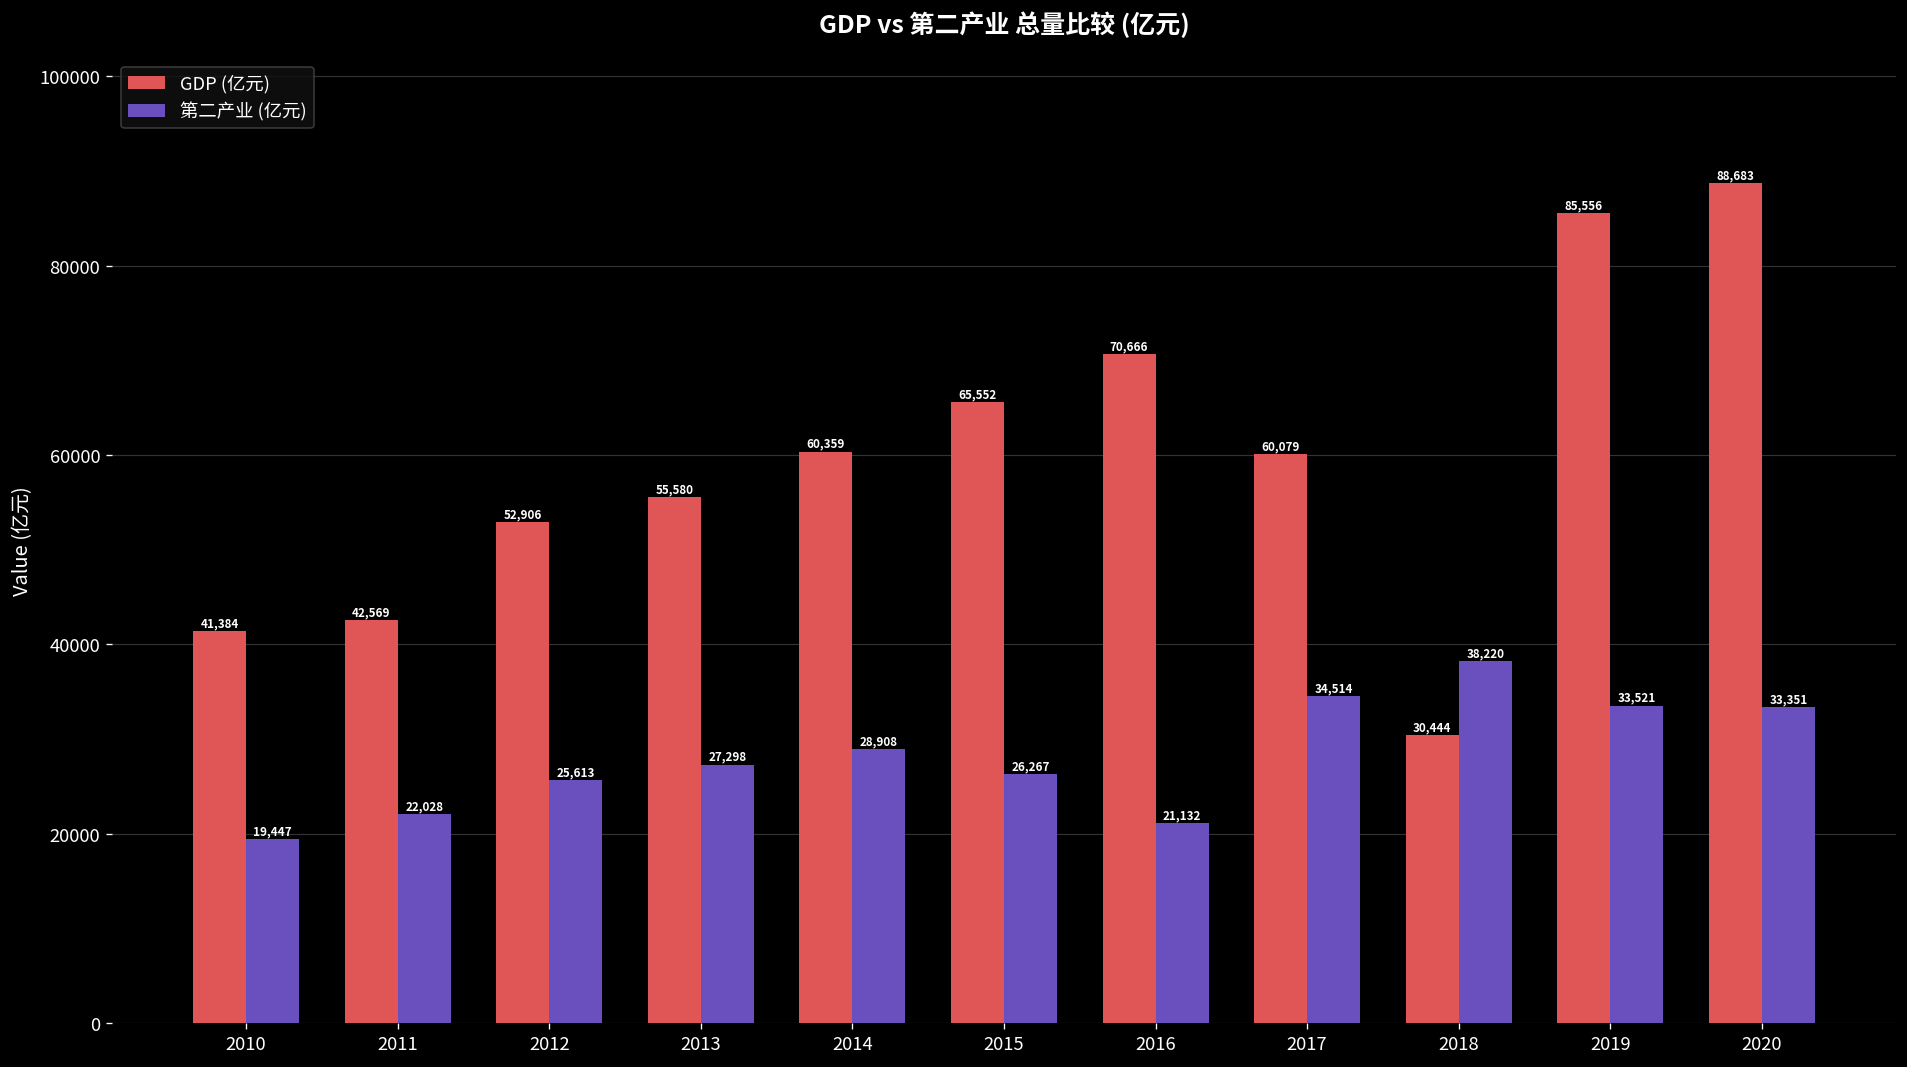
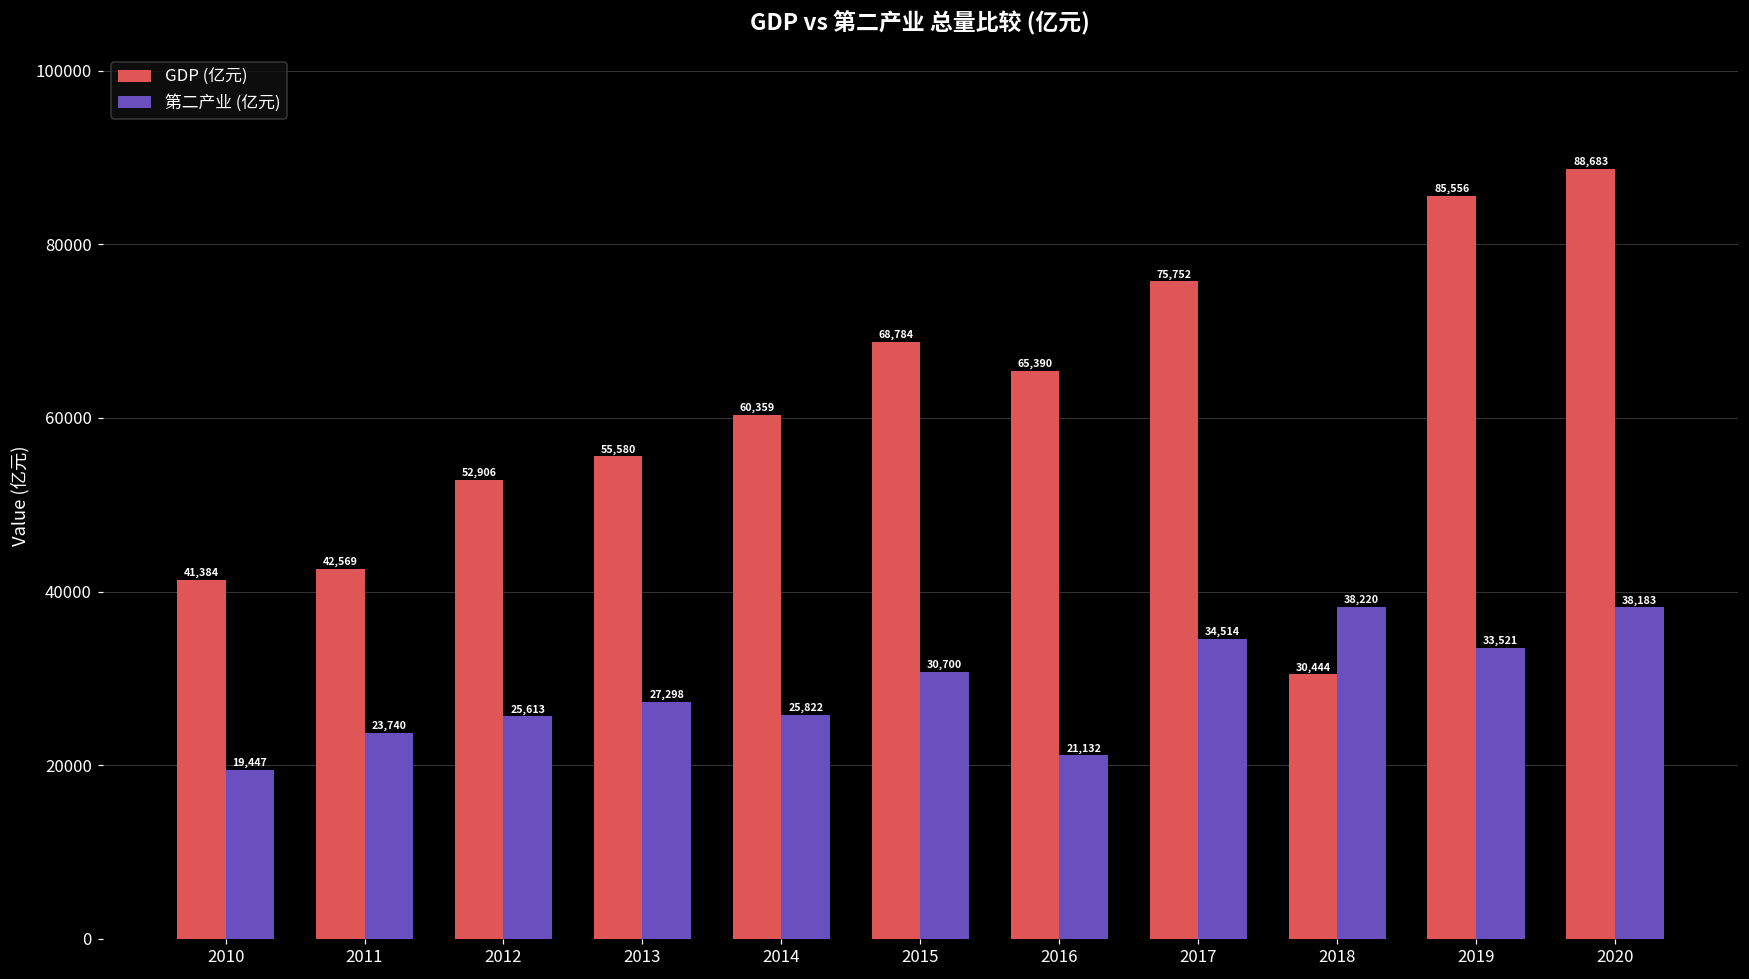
第二产业 (亿元), 2011: 22,028 -> 23,740
第二产业 (亿元), 2014: 28,908 -> 25,822
GDP (亿元), 2015: 65,552 -> 68,784
第二产业 (亿元), 2015: 26,267 -> 30,700
GDP (亿元), 2016: 70,666 -> 65,390
GDP (亿元), 2017: 60,079 -> 75,752
第二产业 (亿元), 2020: 33,351 -> 38,183
